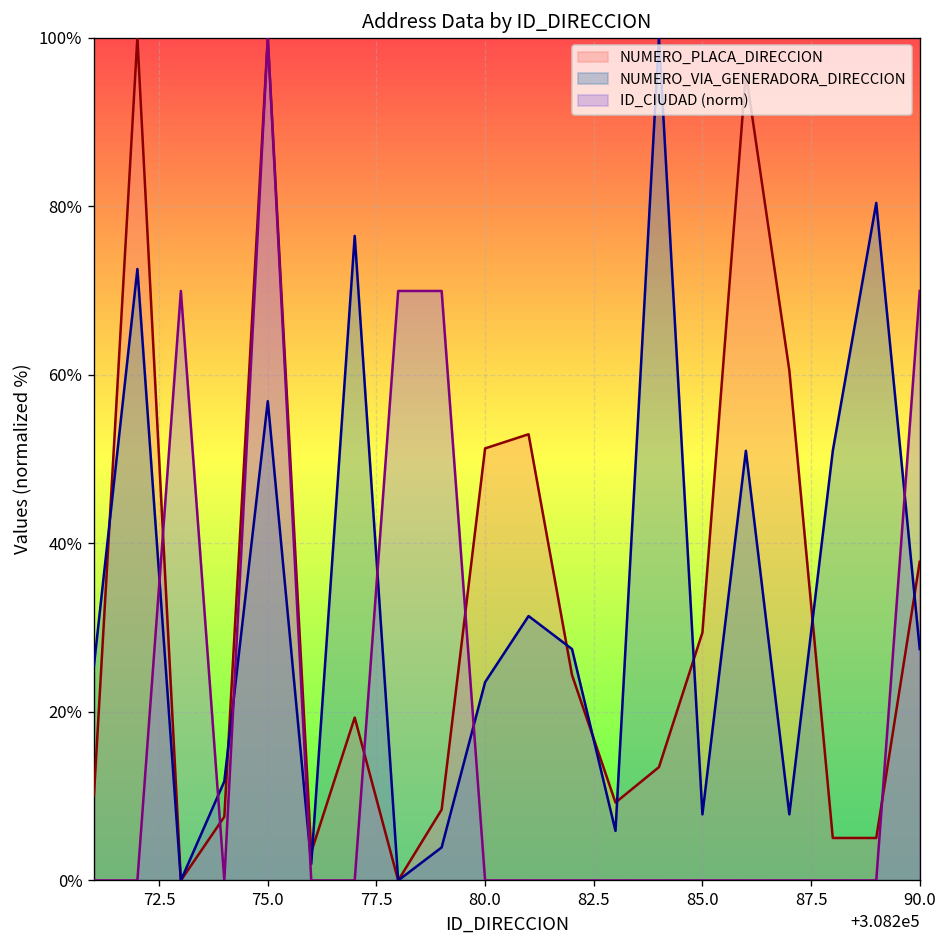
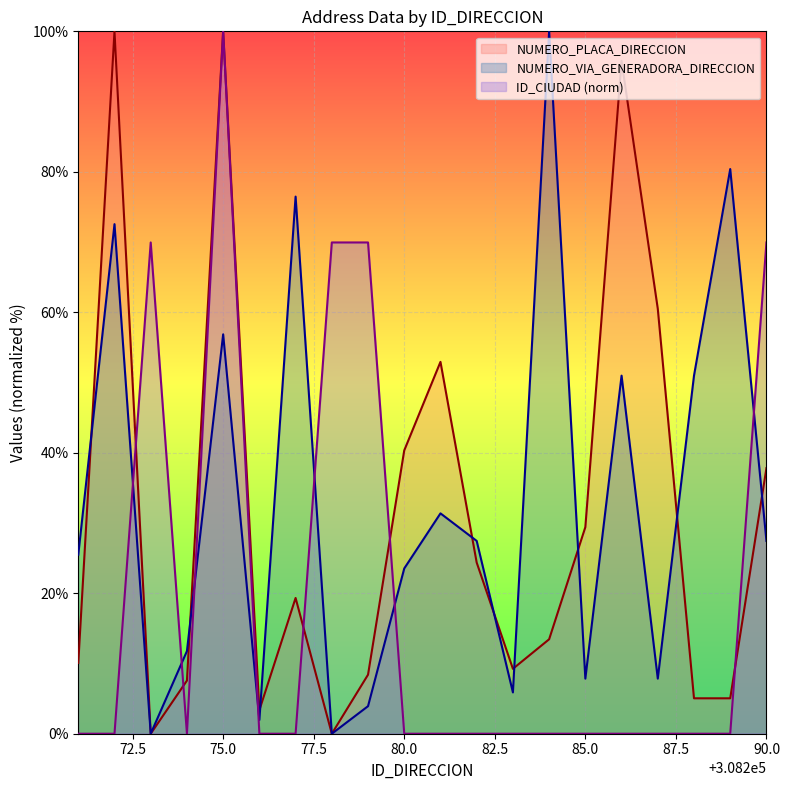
NUMERO_PLACA_DIRECCION, 80.0: 51% -> 40%
